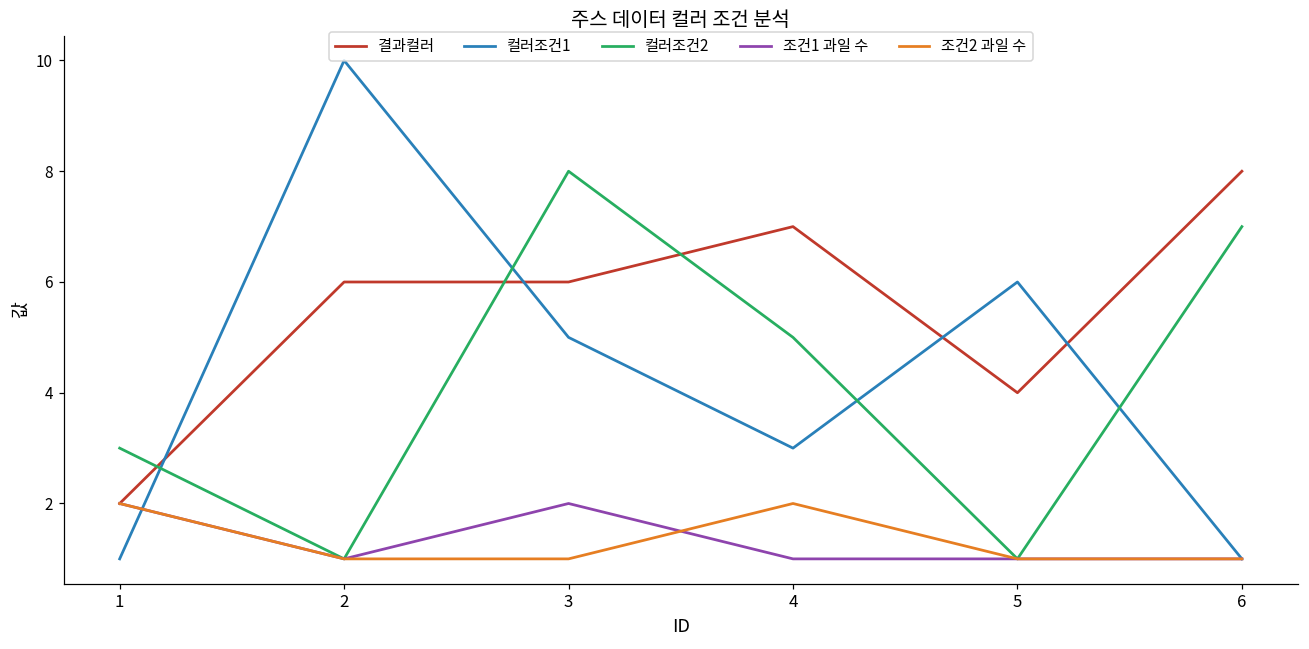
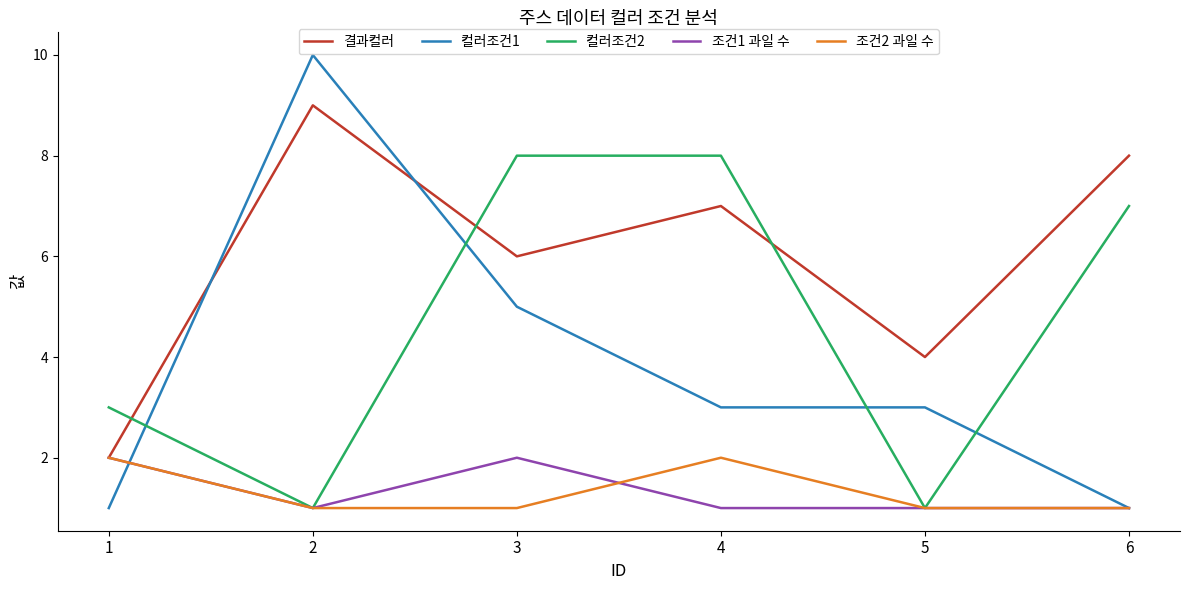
결과컬러, 2: 6 -> 9
컬러조건2, 4: 5 -> 8
컬러조건1, 5: 6 -> 3
